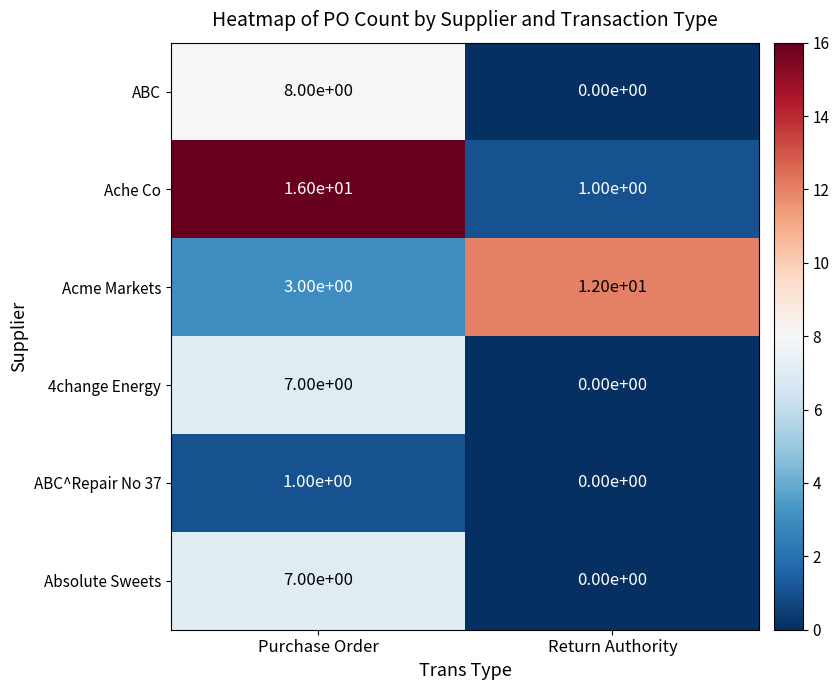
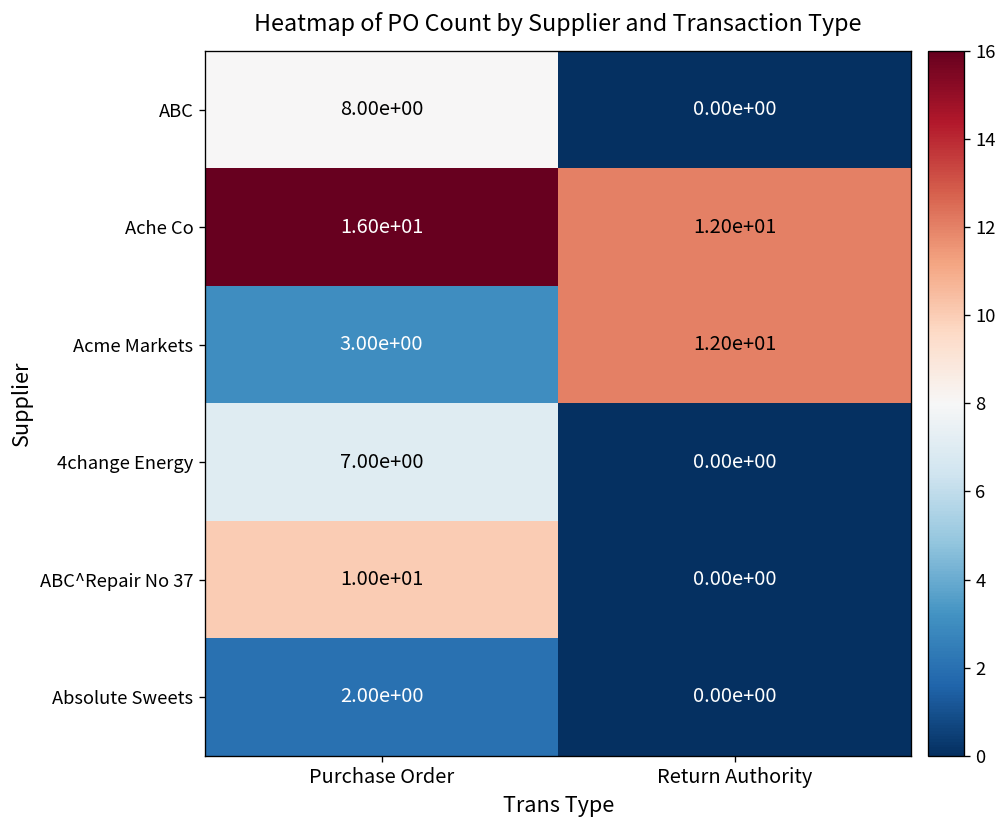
Ache Co, Return Authority: 1.00e+00 -> 1.20e+01
ABC^Repair No 37, Purchase Order: 1.00e+00 -> 1.00e+01
Absolute Sweets, Purchase Order: 7.00e+00 -> 2.00e+00
